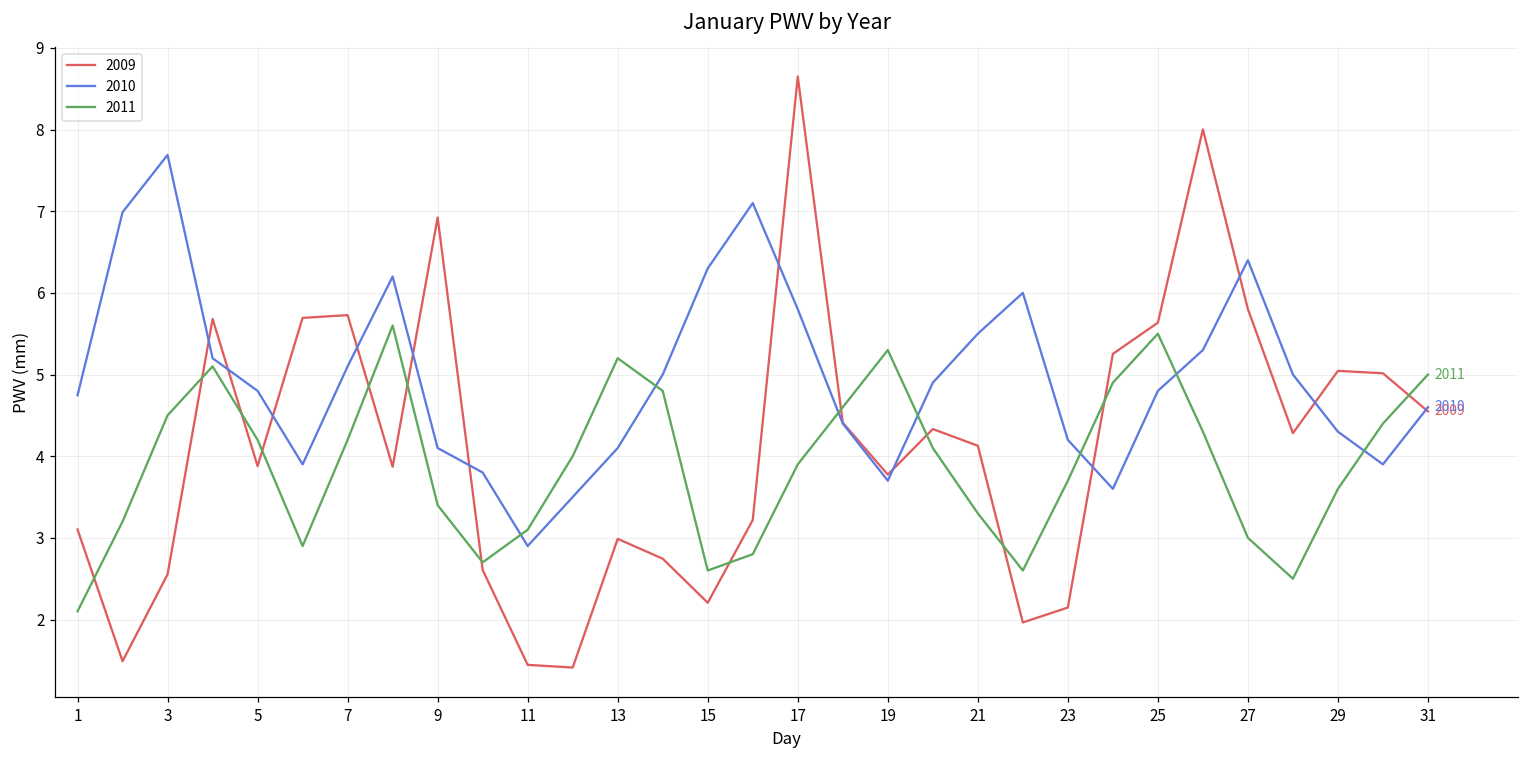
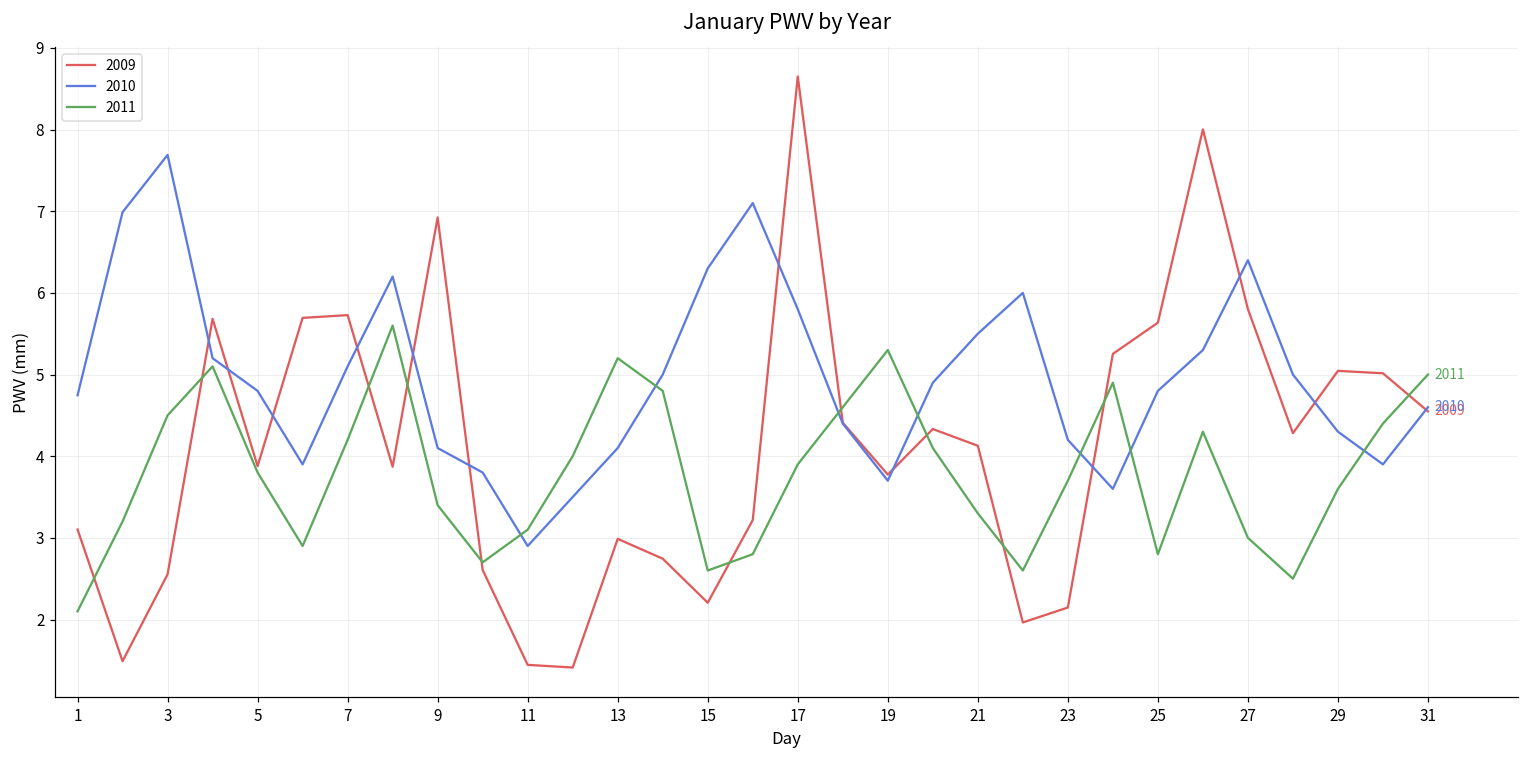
2011, 5: 4.2 -> 3.8
2011, 25: 5.5 -> 2.8
